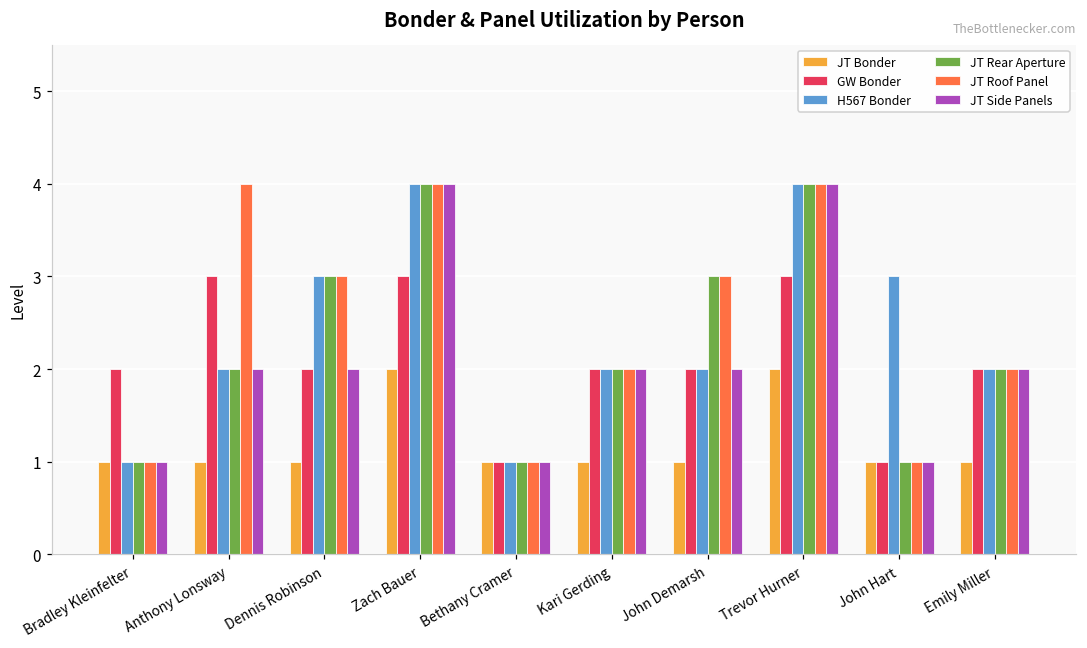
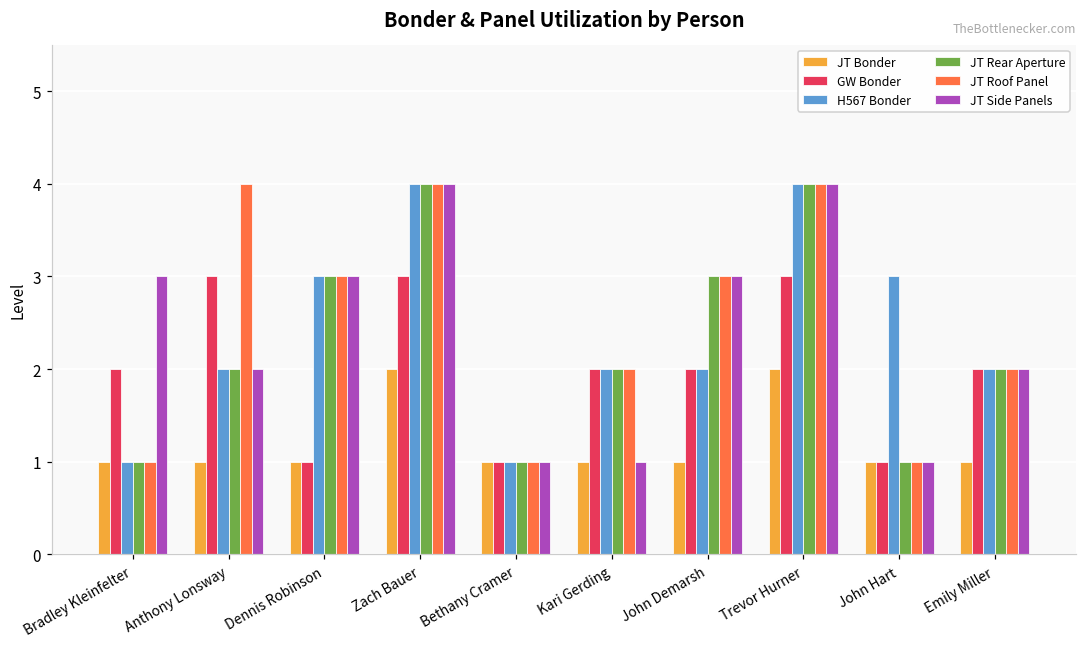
JT Side Panels, Bradley Kleinfelter: 1 -> 3
GW Bonder, Dennis Robinson: 2 -> 1
JT Side Panels, Dennis Robinson: 2 -> 3
JT Side Panels, Kari Gerding: 2 -> 1
JT Side Panels, John Demarsh: 2 -> 3
